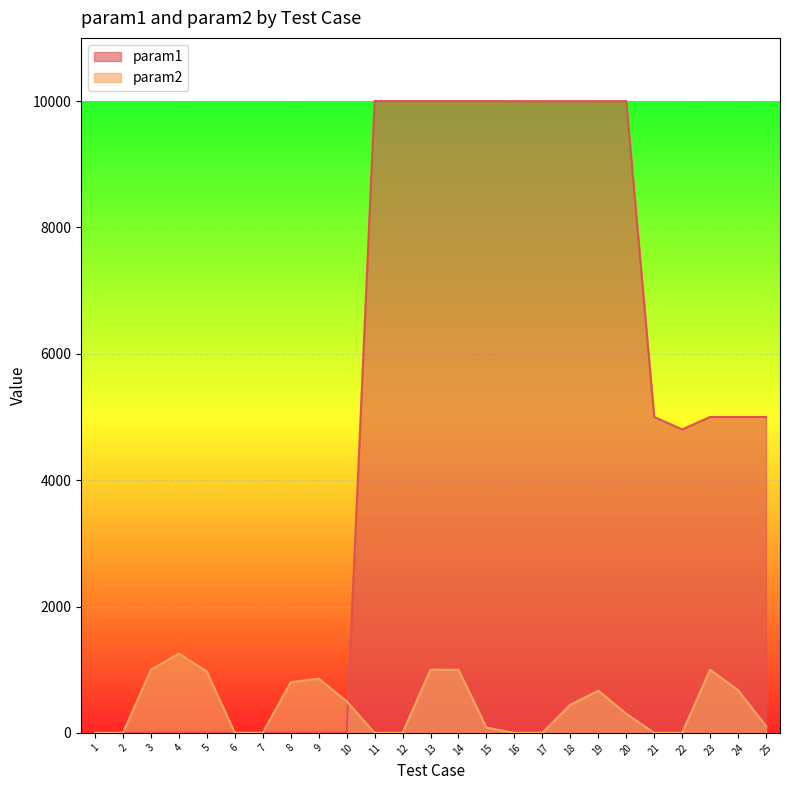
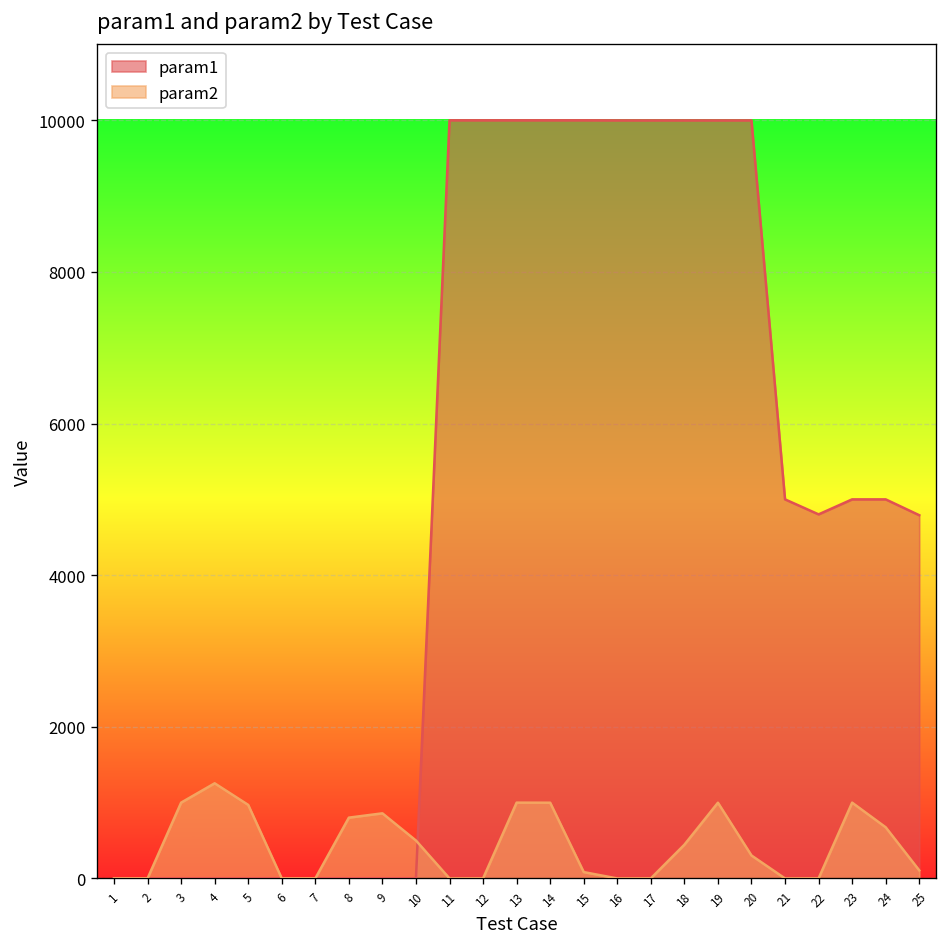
param2, 19: 700 -> 1000
param1, 25: 5000 -> 4800
